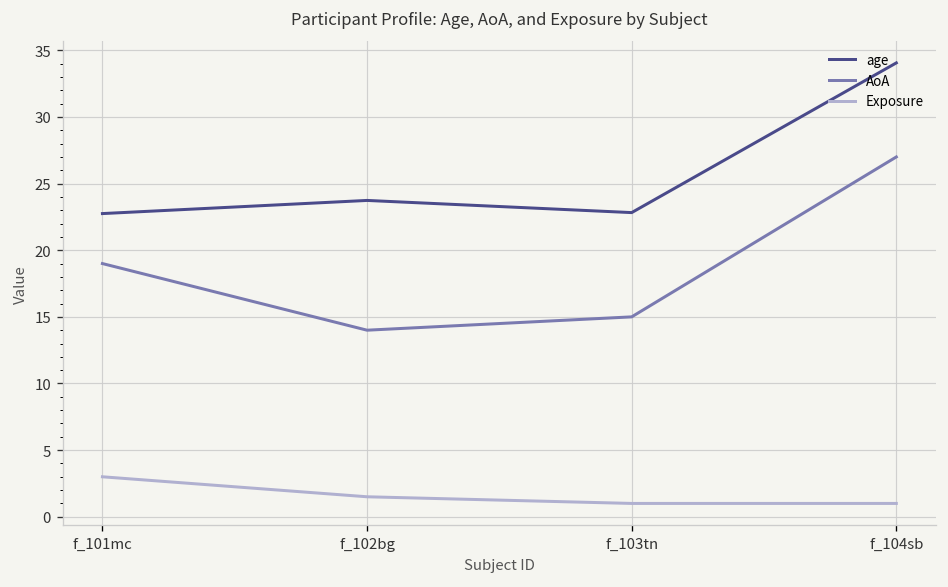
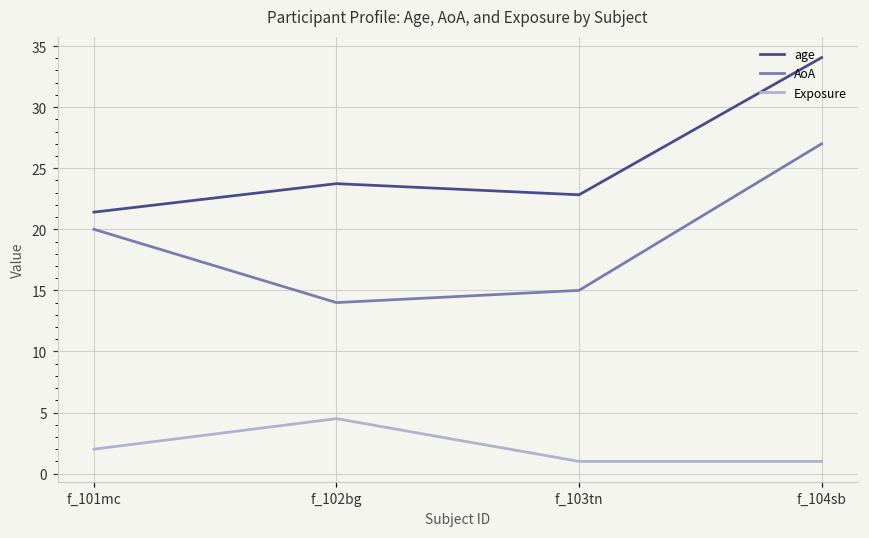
age, f_101mc: 22.8 -> 21.4
AoA, f_101mc: 19 -> 20
Exposure, f_101mc: 3 -> 2
Exposure, f_102bg: 1.5 -> 4.5
